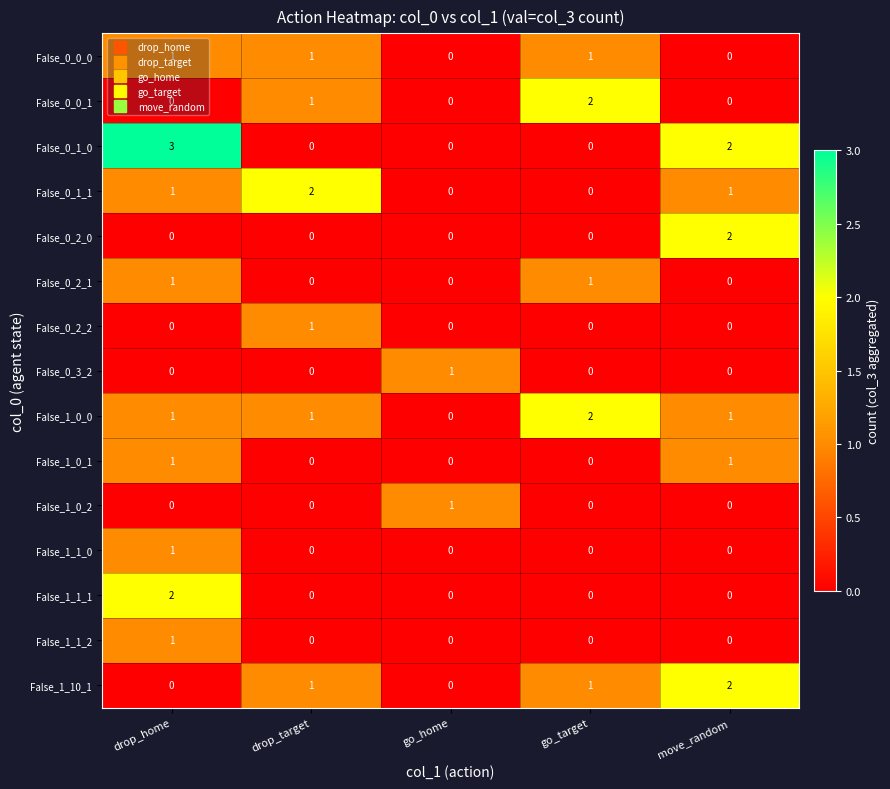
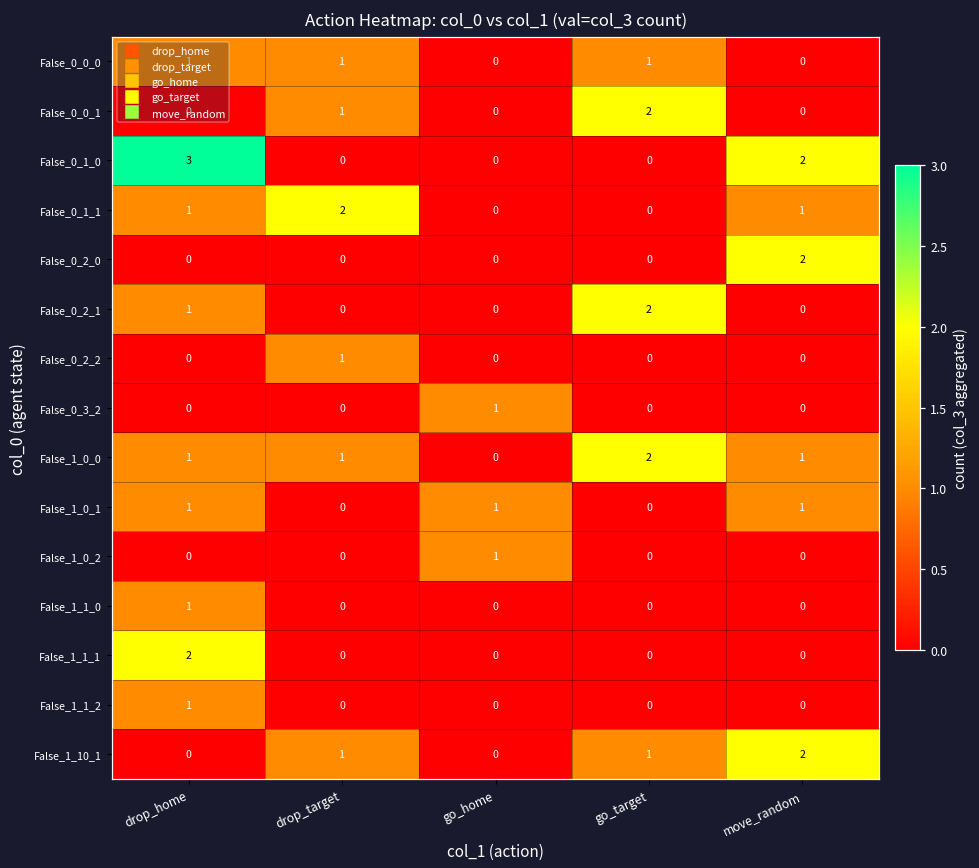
False_0_2_1, go_target: 1 -> 2
False_1_0_1, go_home: 0 -> 1
